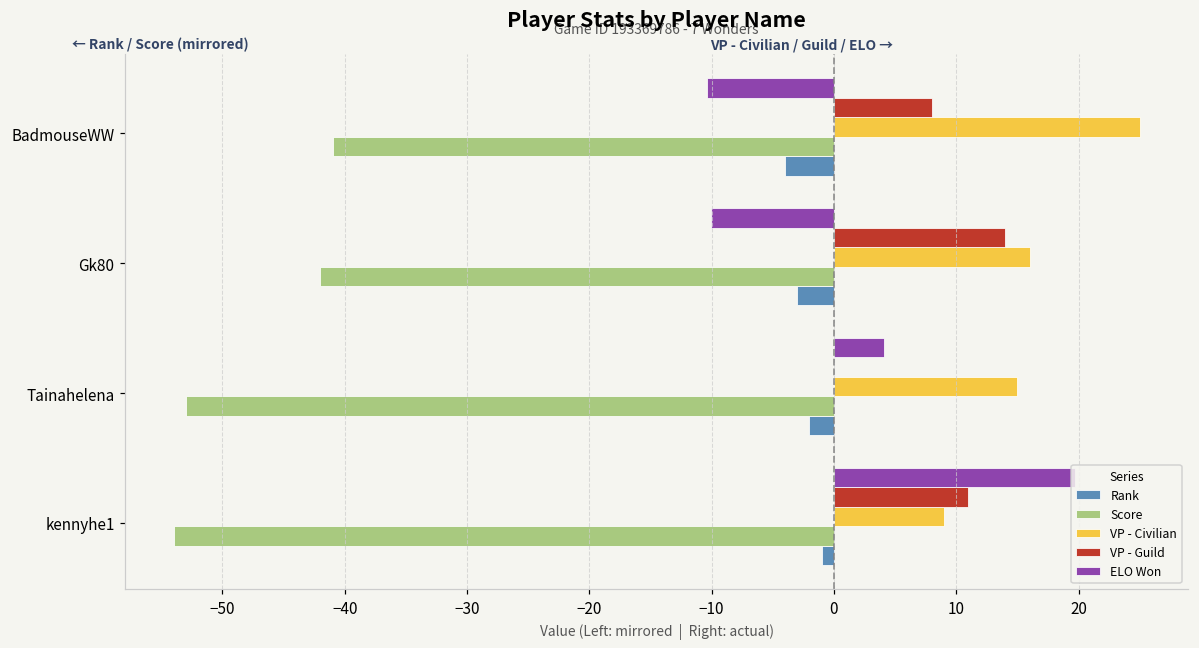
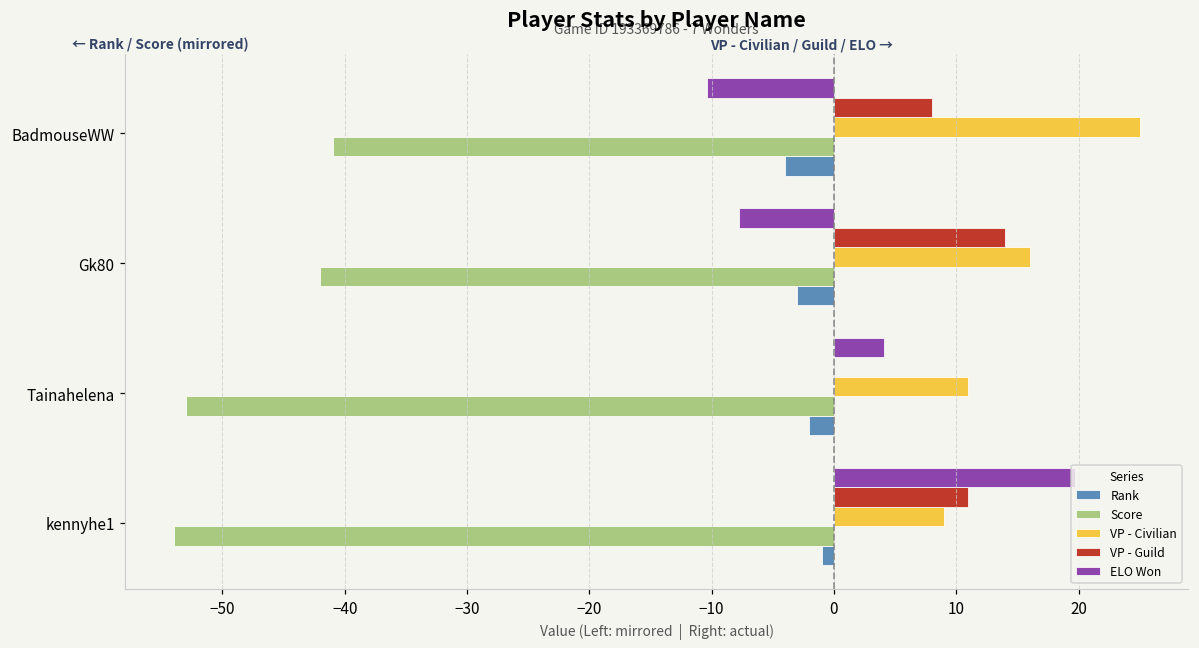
ELO Won, Gk80: -10.1 -> -7.8
VP - Civilian, Tainahelena: 15 -> 11
